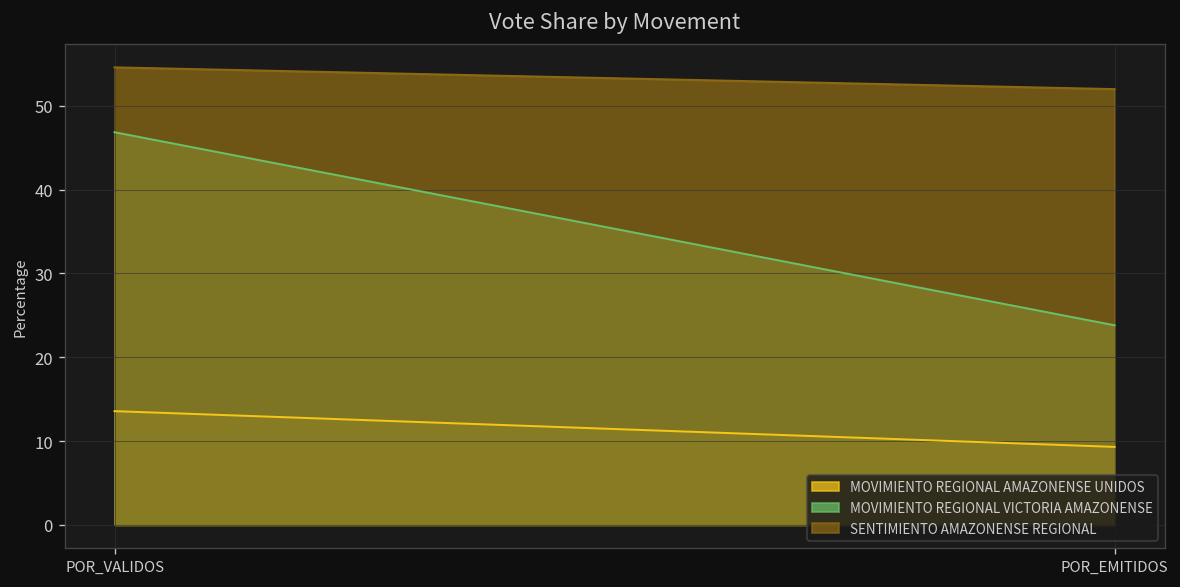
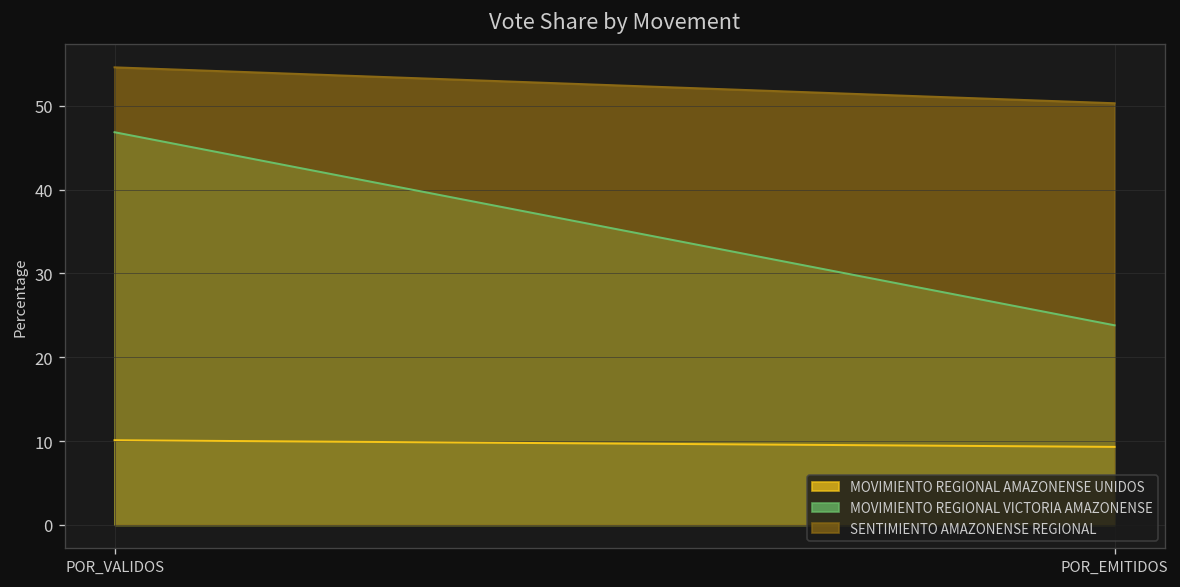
MOVIMIENTO REGIONAL AMAZONENSE UNIDOS, POR_VALIDOS: 14 -> 10
SENTIMIENTO AMAZONENSE REGIONAL, POR_EMITIDOS: 52 -> 50
